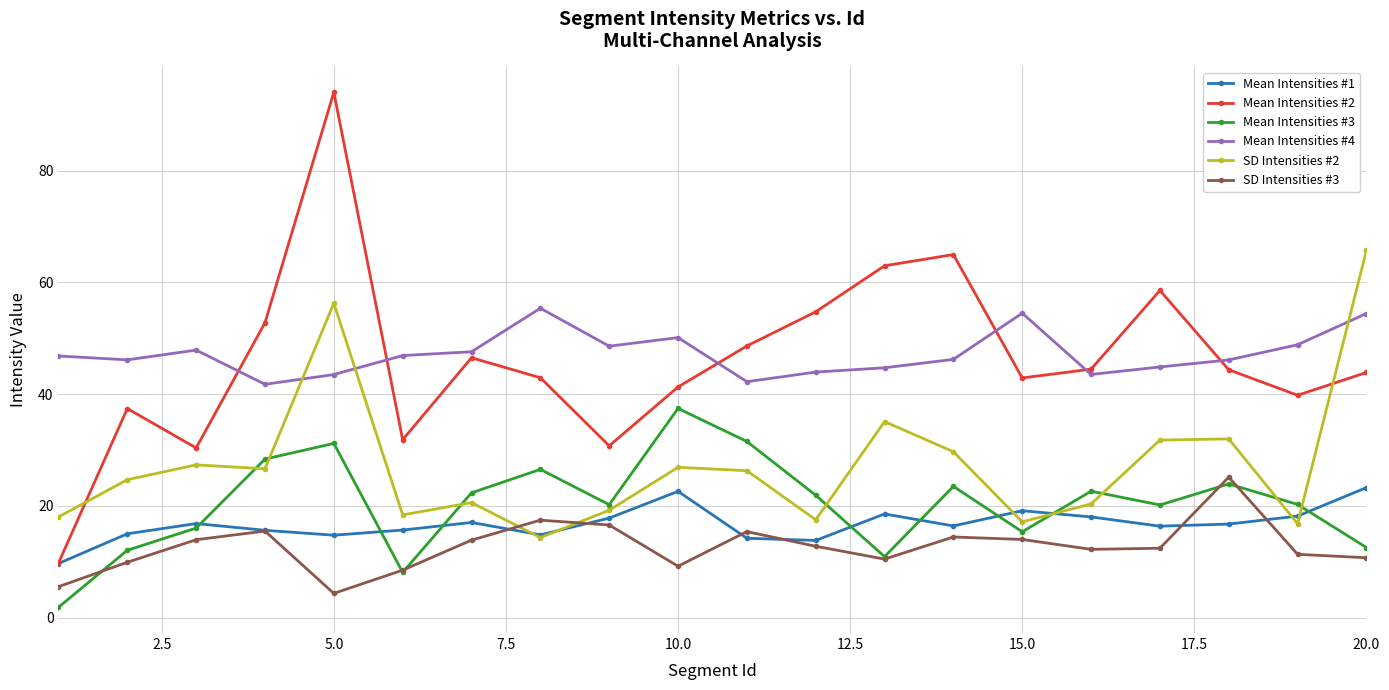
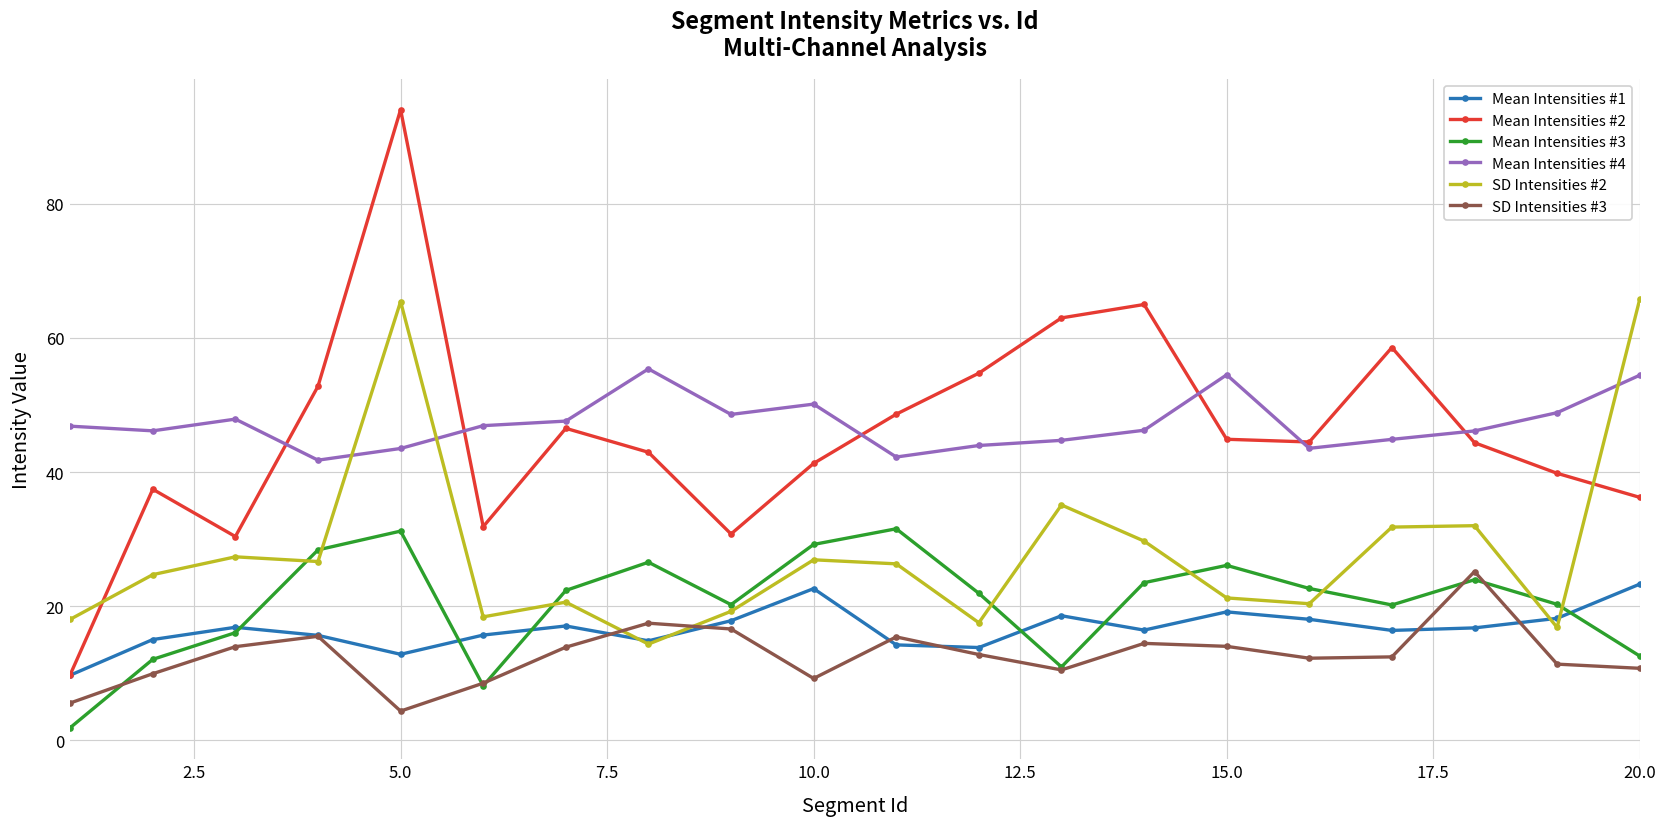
Mean Intensities #1, 5.0: 15 -> 13
SD Intensities #2, 5.0: 56 -> 65
Mean Intensities #3, 10.0: 37 -> 29
Mean Intensities #2, 15.0: 43 -> 45
Mean Intensities #3, 15.0: 15 -> 26
SD Intensities #2, 15.0: 17 -> 21
Mean Intensities #2, 20.0: 44 -> 36
